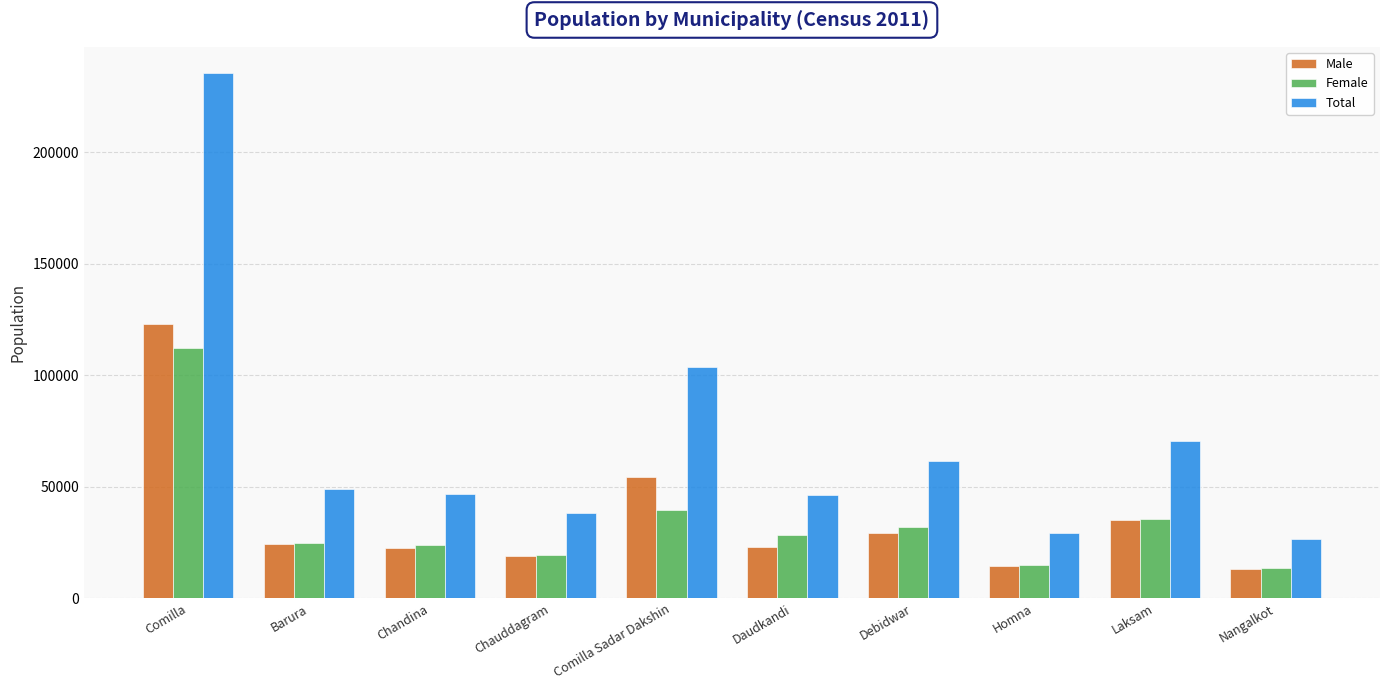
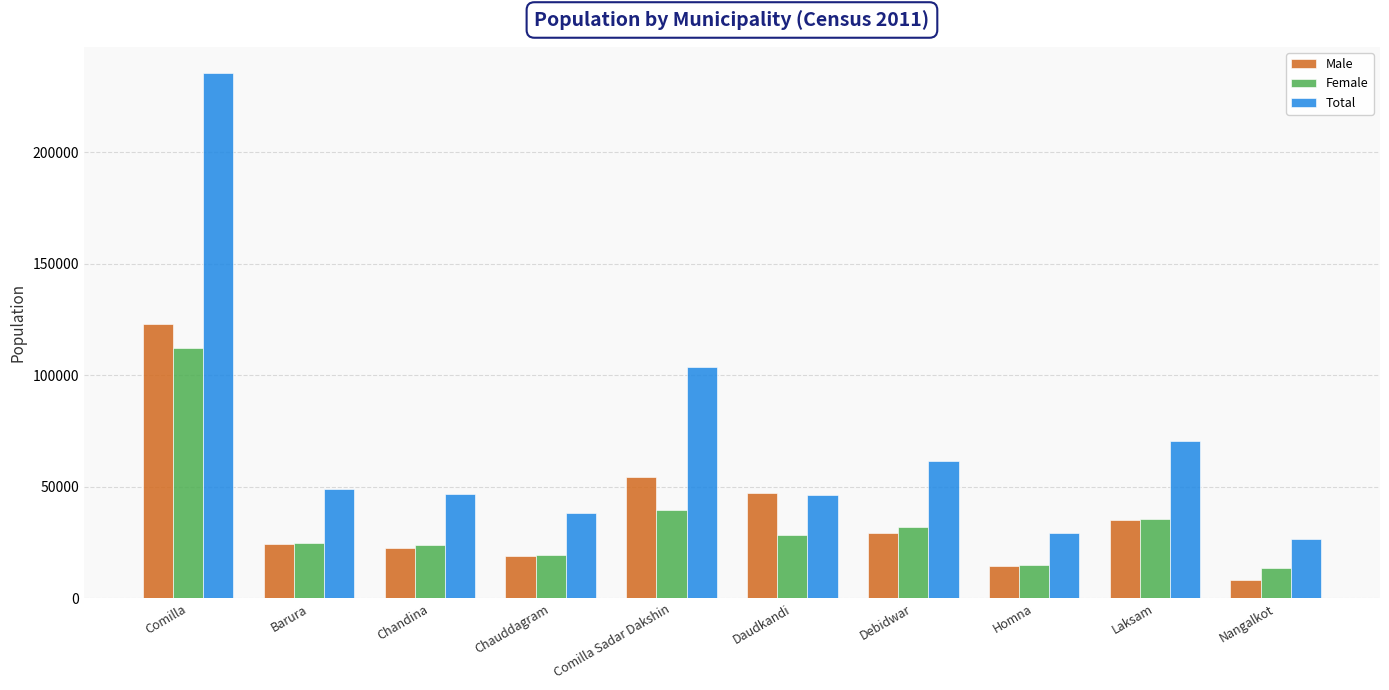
Male, Daudkandi: 23000 -> 47000
Male, Nangalkot: 13000 -> 8000
